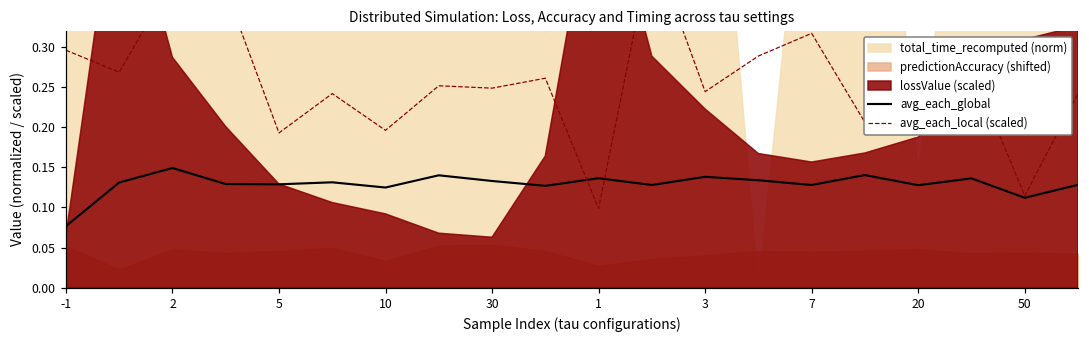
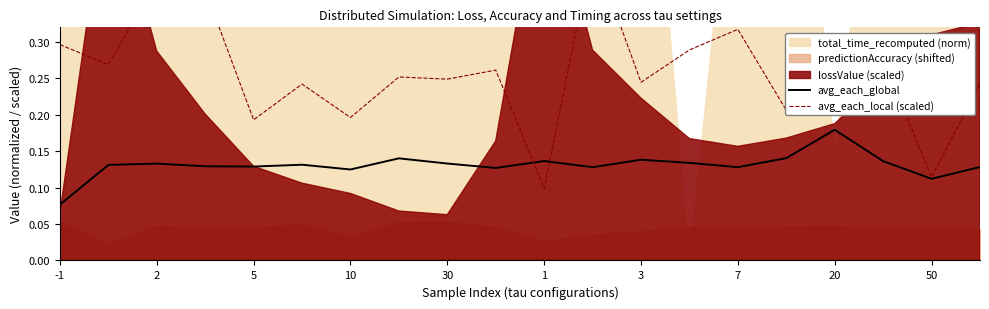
avg_each_global, 2: 0.15 -> 0.13
avg_each_global, 20: 0.13 -> 0.18
